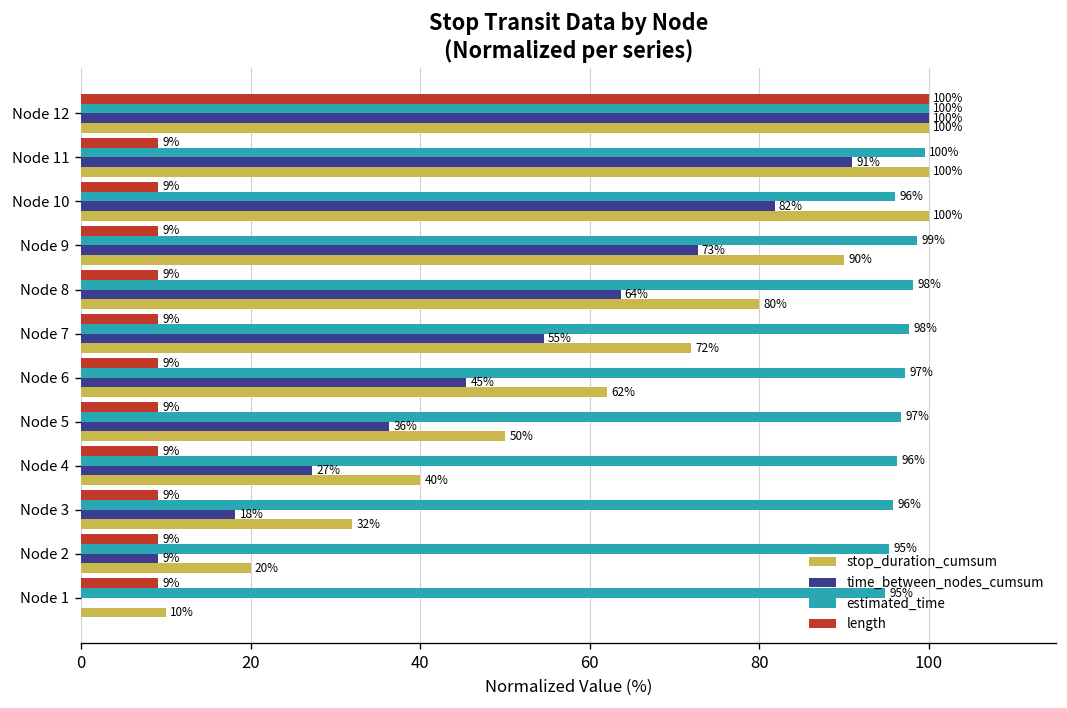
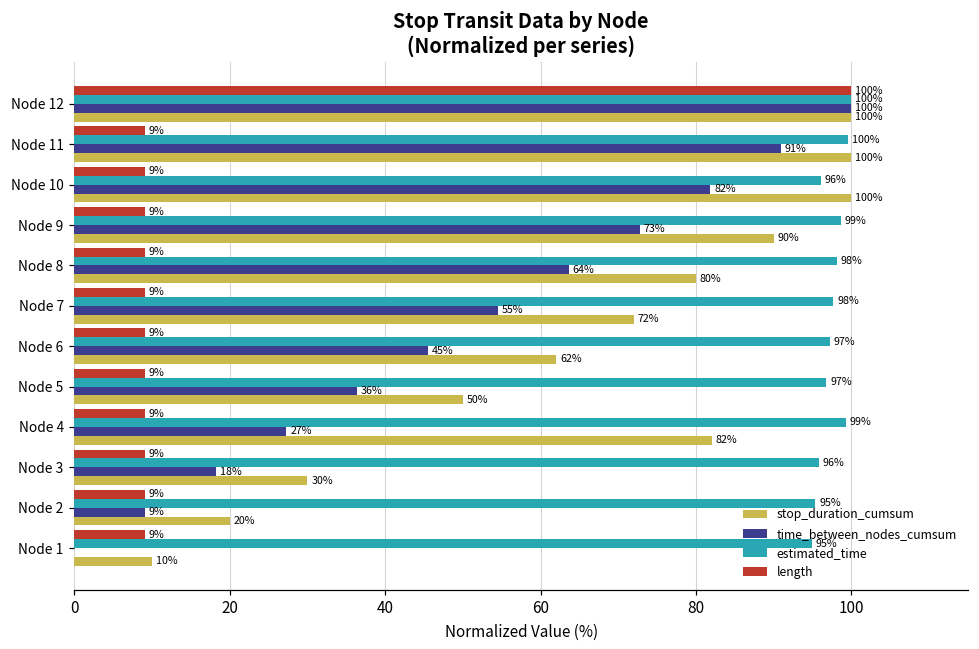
estimated_time, Node 4: 96% -> 99%
stop_duration_cumsum, Node 4: 40% -> 82%
stop_duration_cumsum, Node 3: 32% -> 30%
